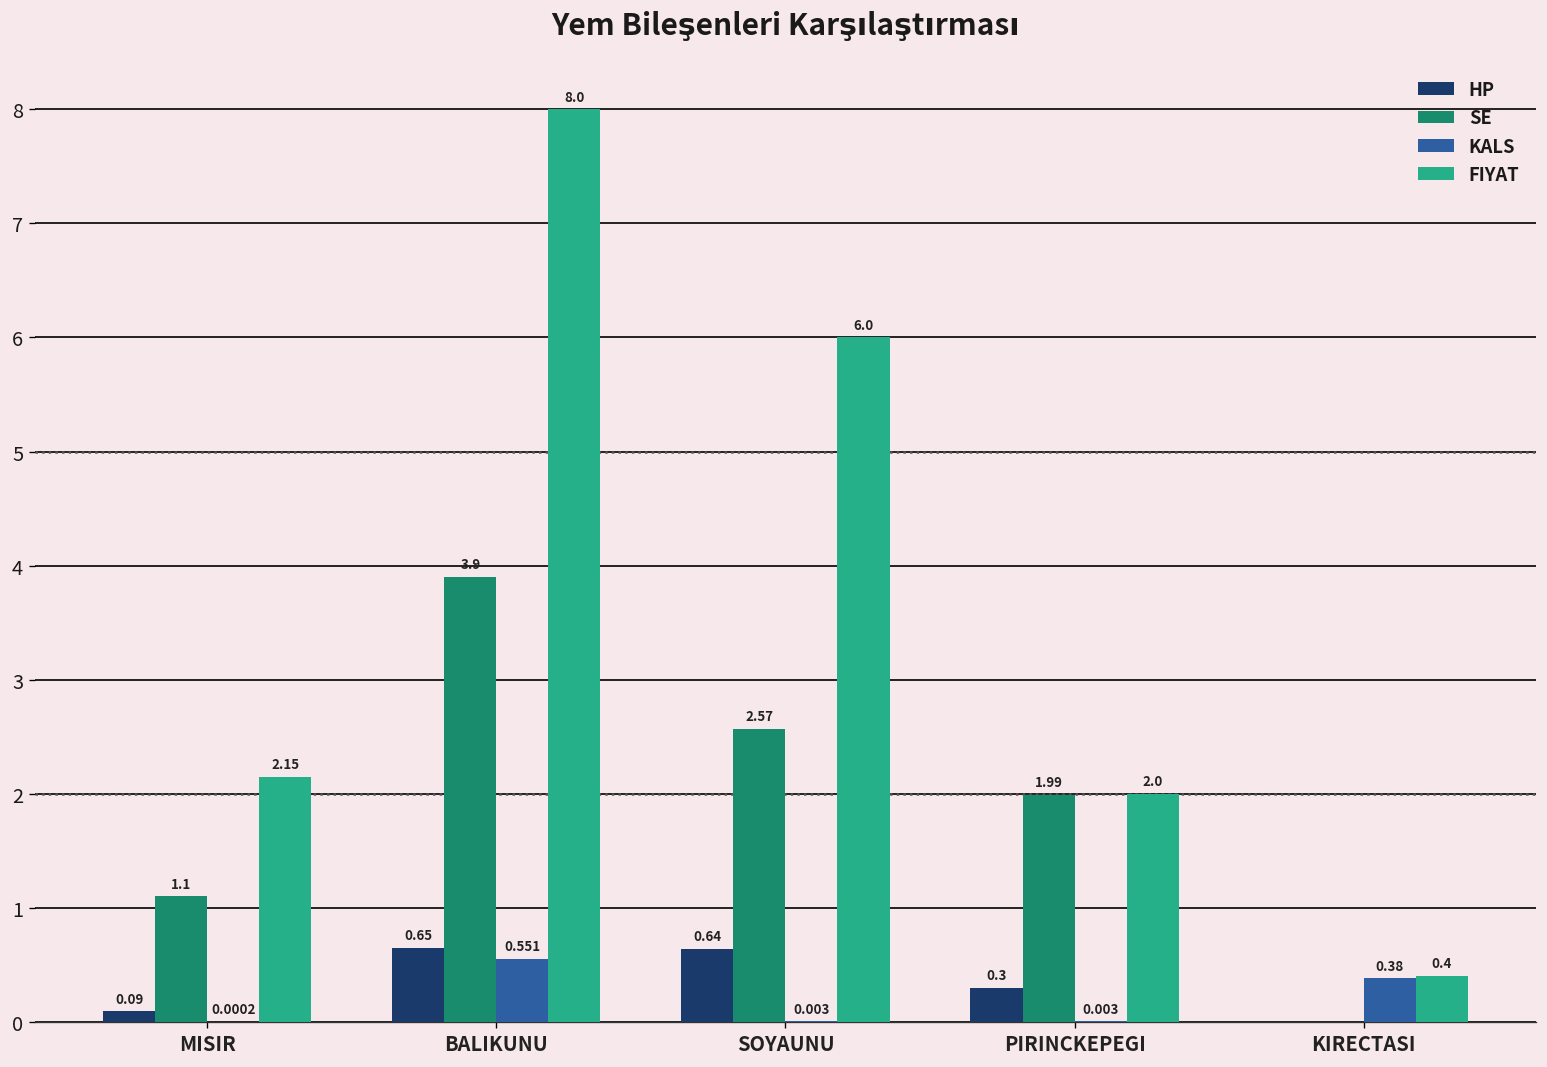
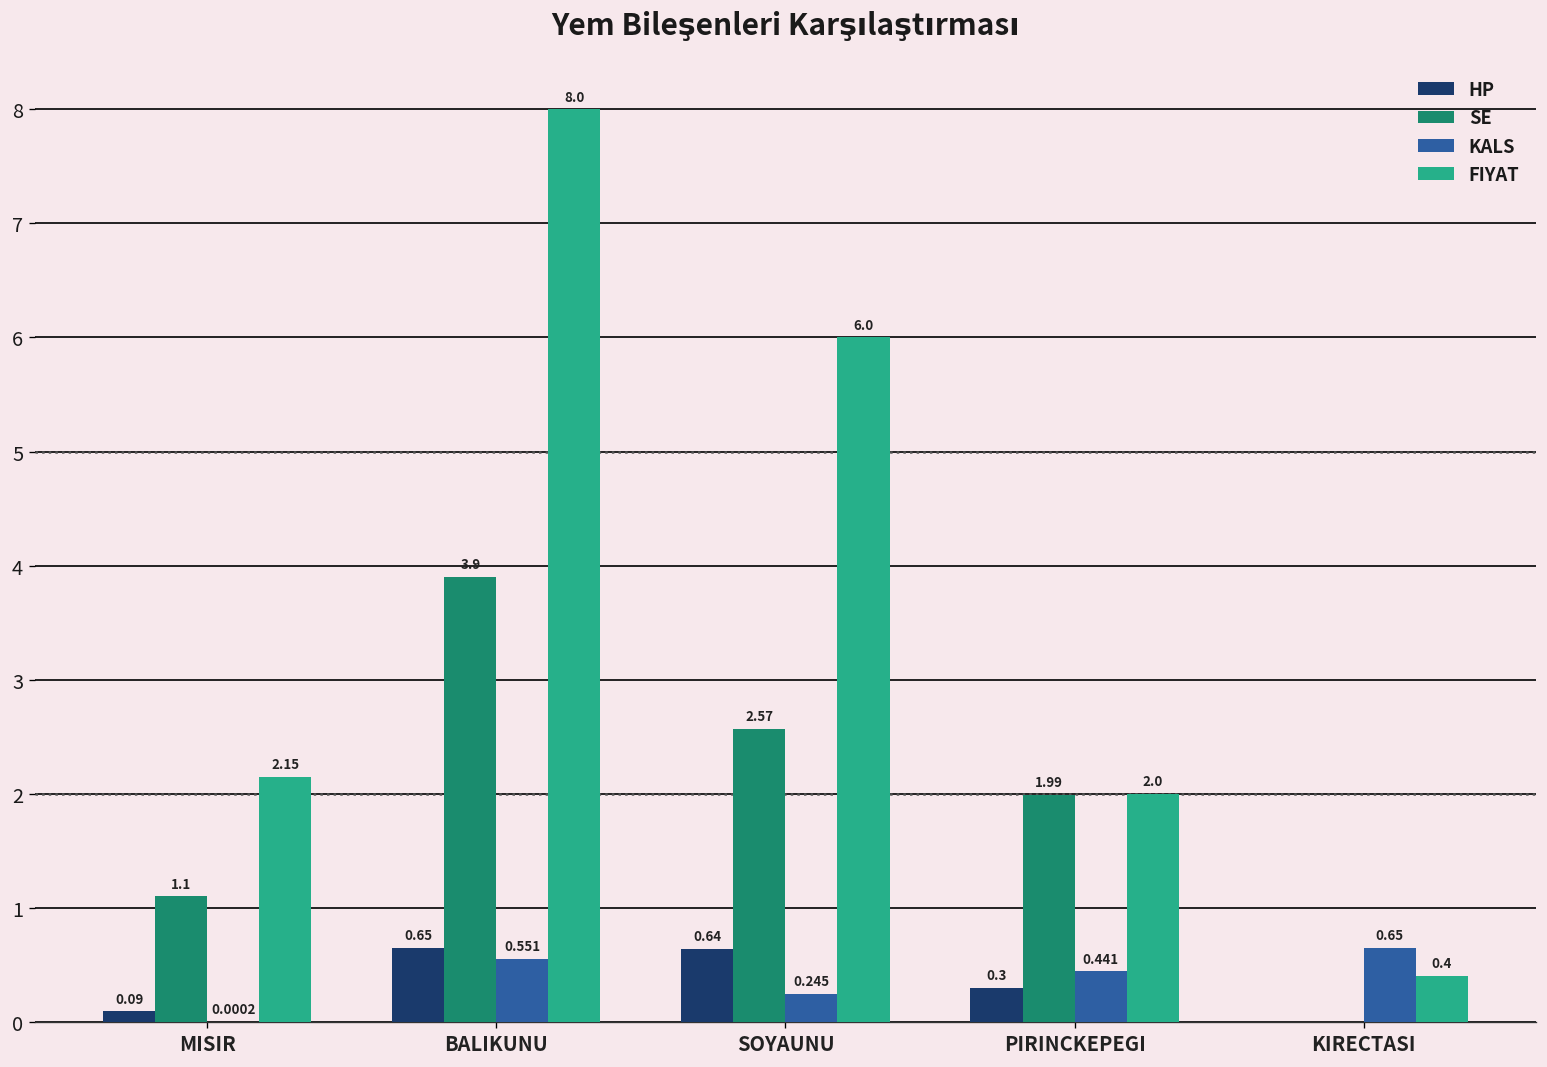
KALS, SOYAUNU: 0.003 -> 0.245
KALS, PIRINCKEPEGI: 0.003 -> 0.441
KALS, KIRECTASI: 0.38 -> 0.65
